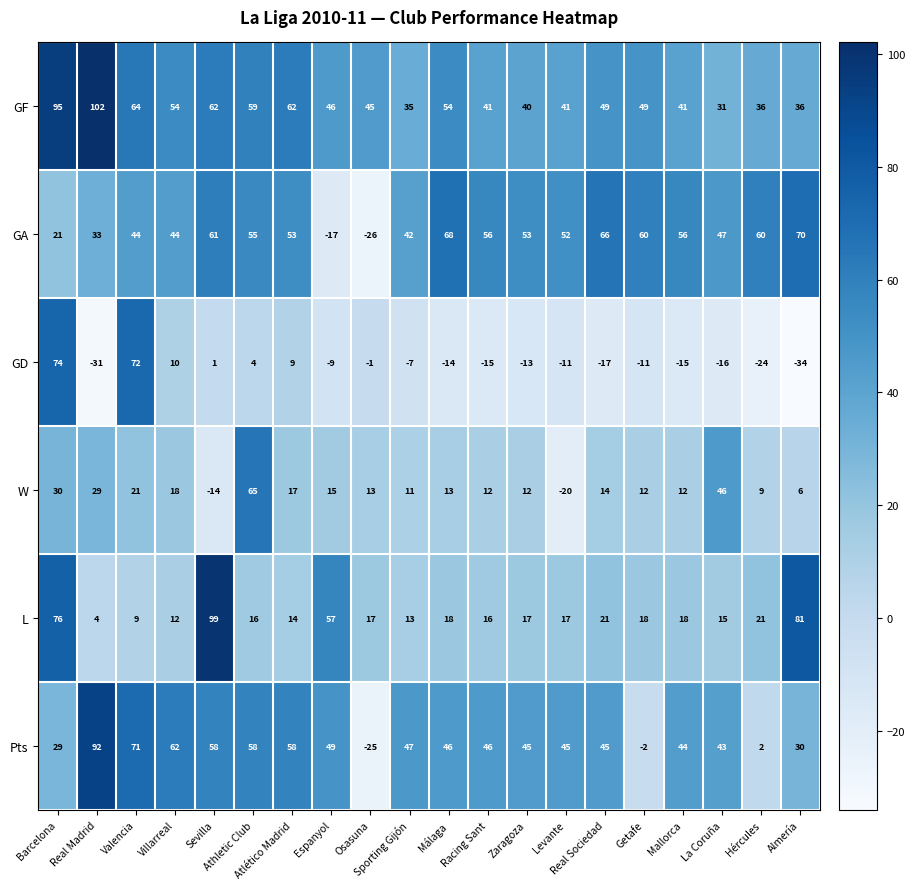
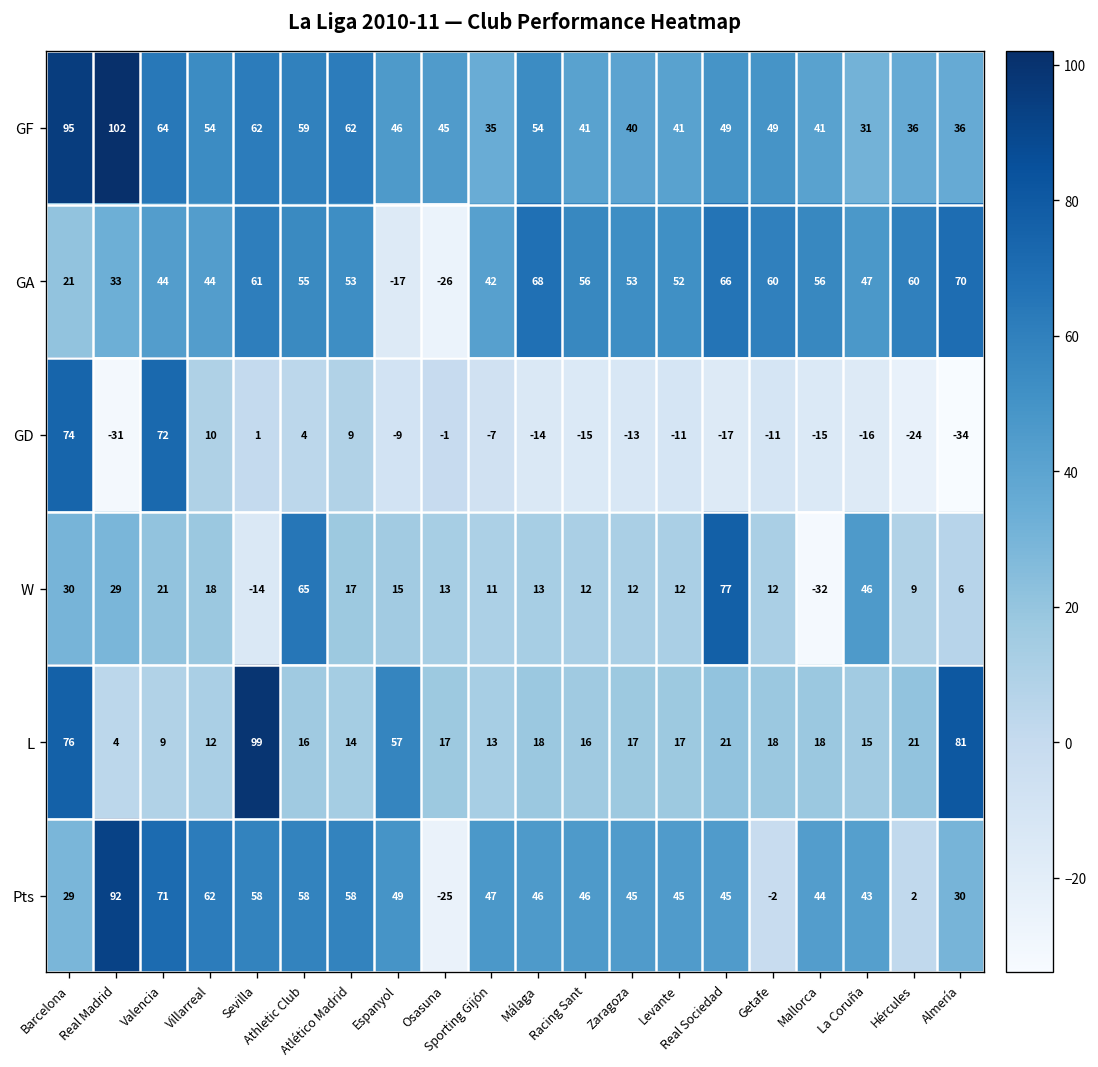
W, Levante: -20 -> 12
W, Real Sociedad: 14 -> 77
W, Mallorca: 12 -> -32
